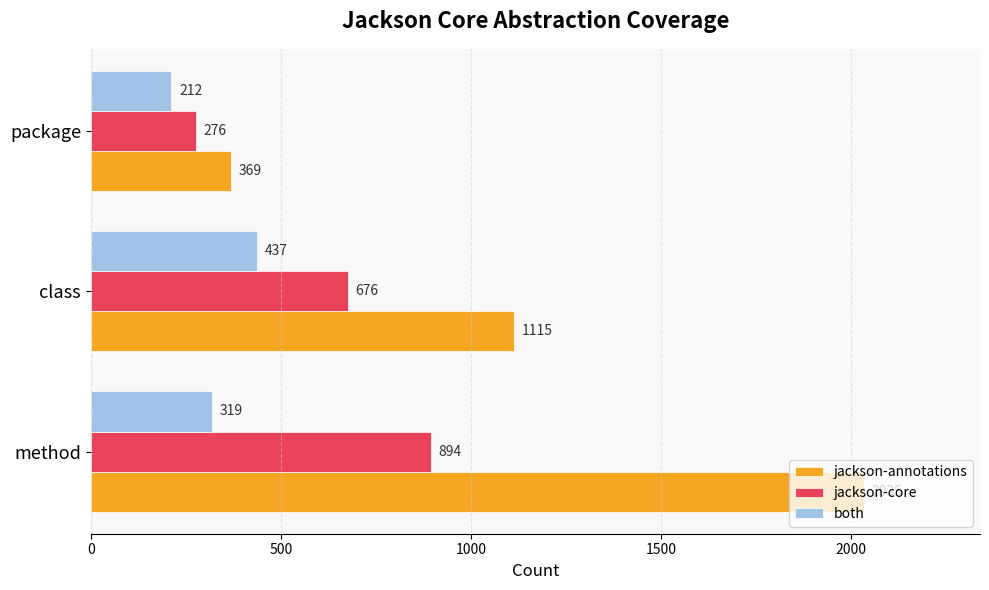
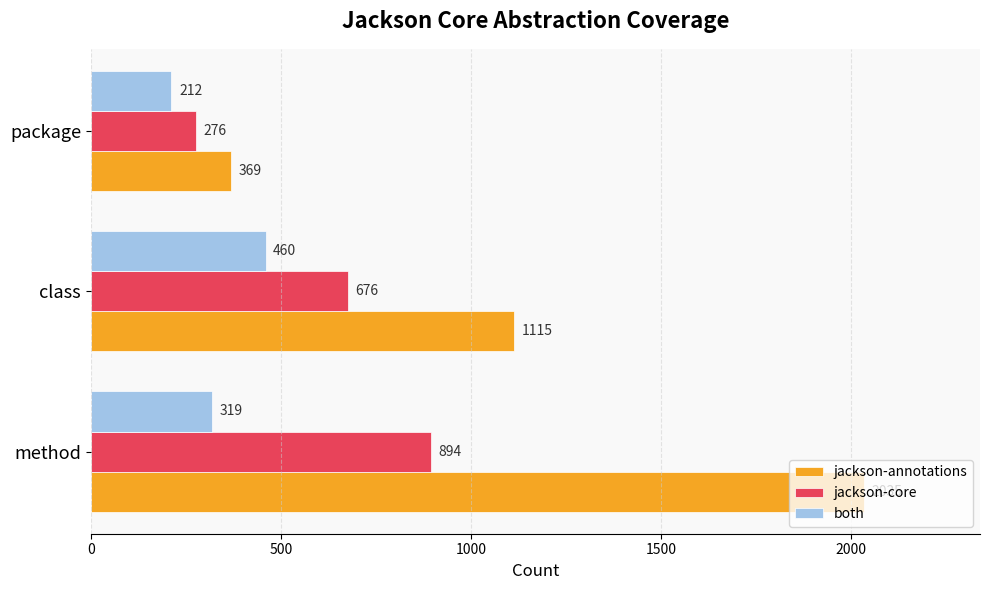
both, class: 437 -> 460
